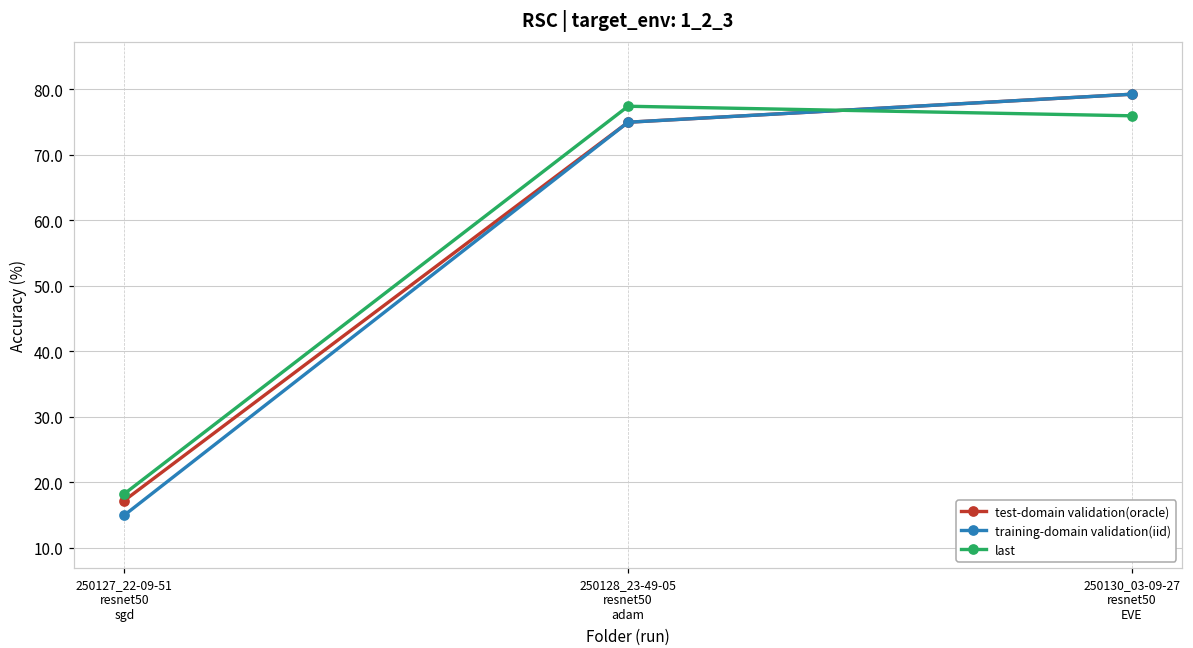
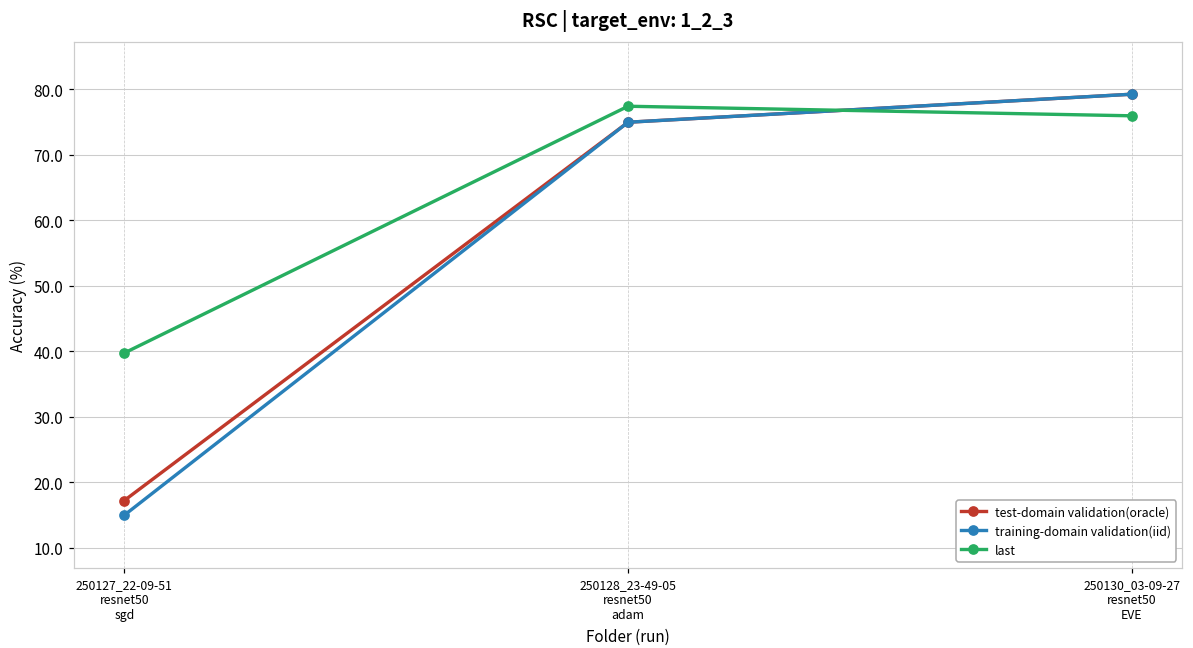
last, 250127_22-09-51 resnet50 sgd: 18 -> 40
